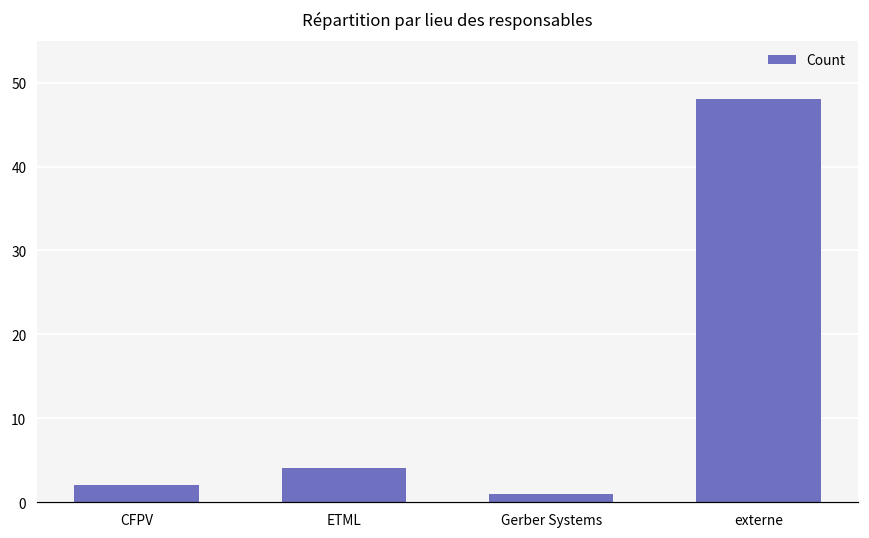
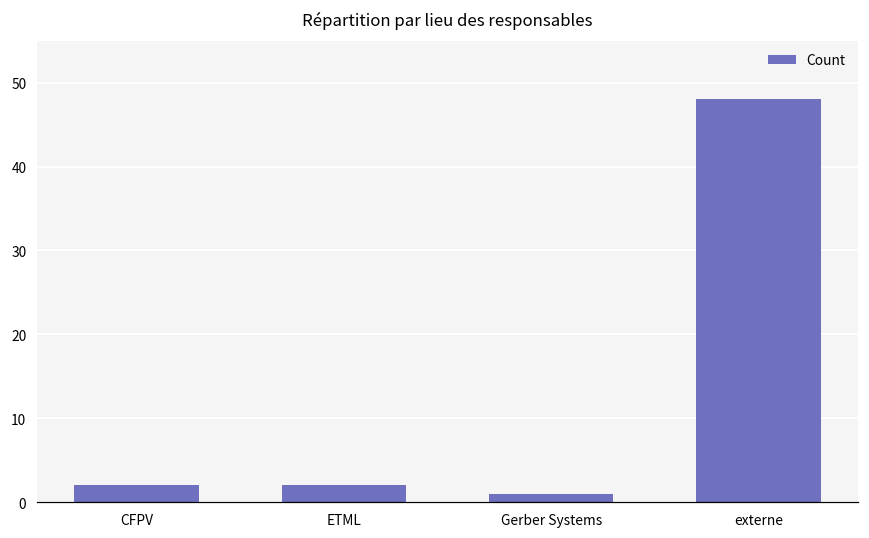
ETML: 4 -> 2
